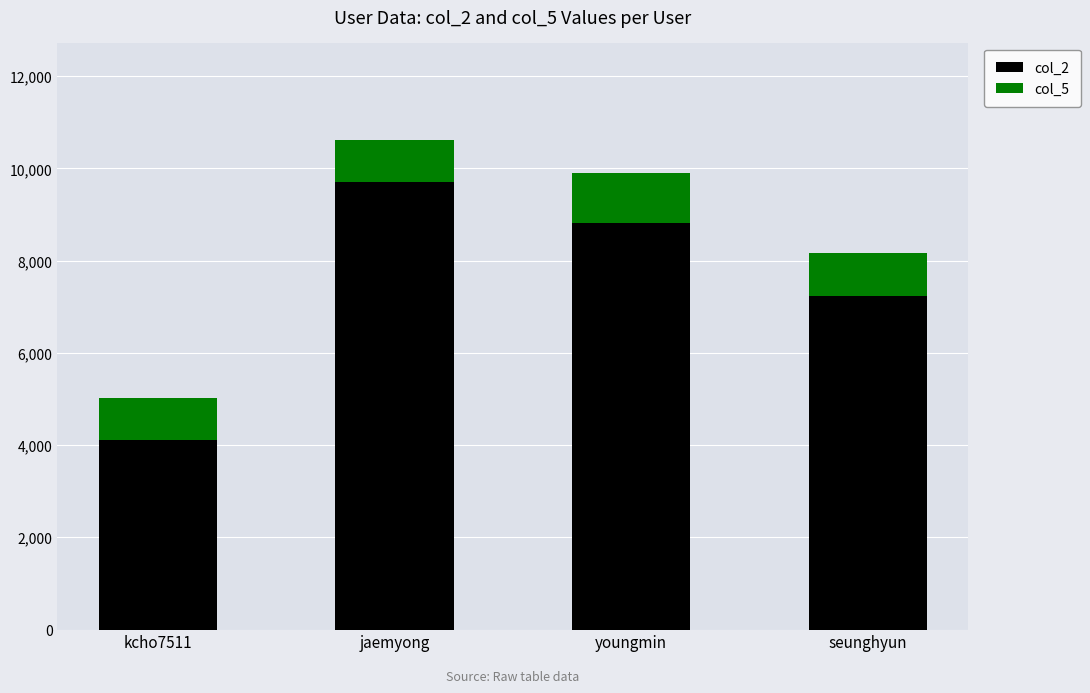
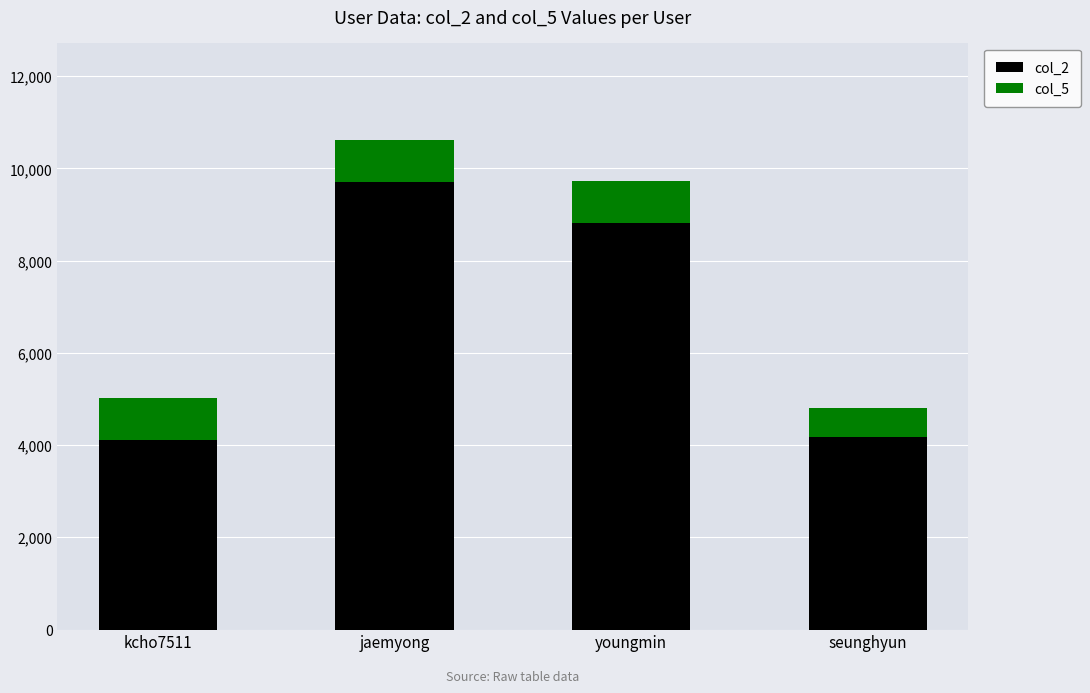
col_5, youngmin: 1,100 -> 900
col_2, seunghyun: 7,200 -> 4,200
col_5, seunghyun: 900 -> 600
